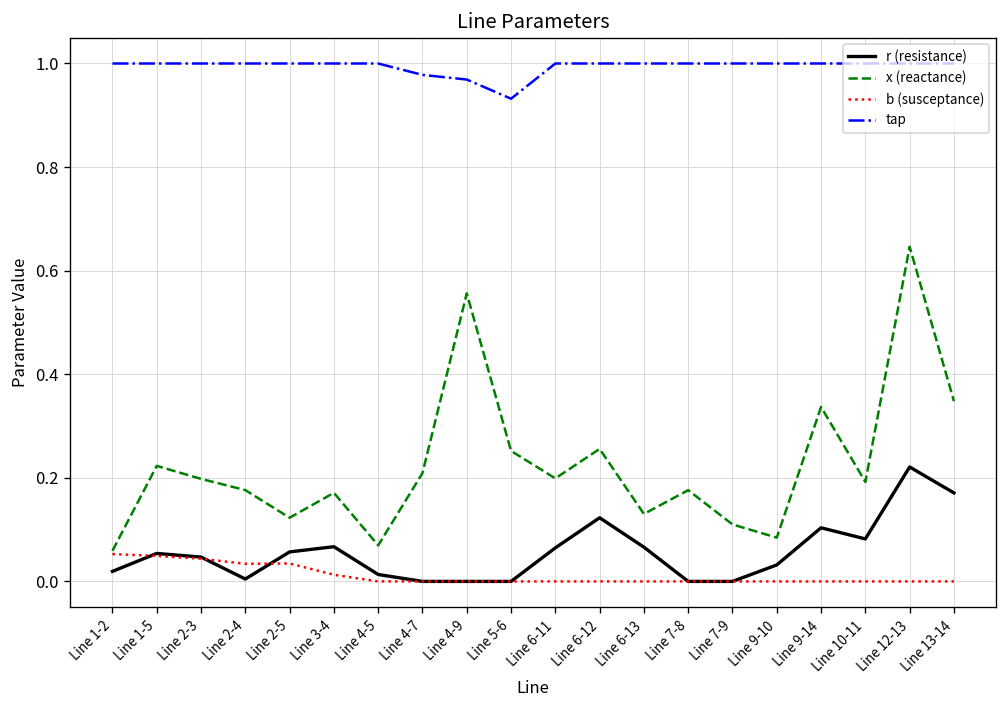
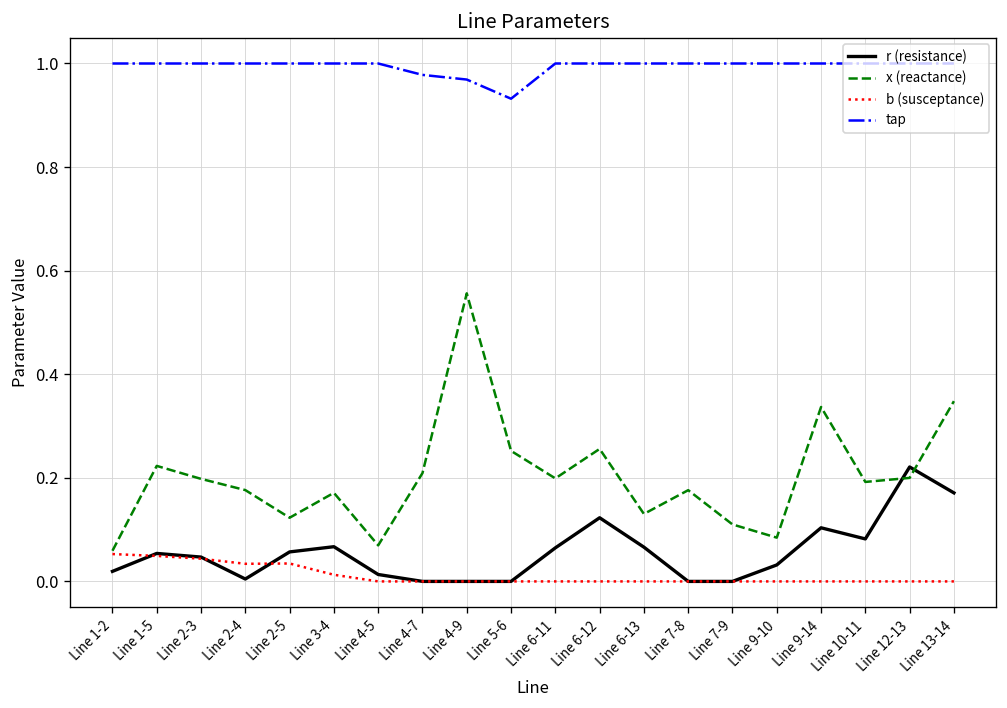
x (reactance), Line 12-13: 0.65 -> 0.20
